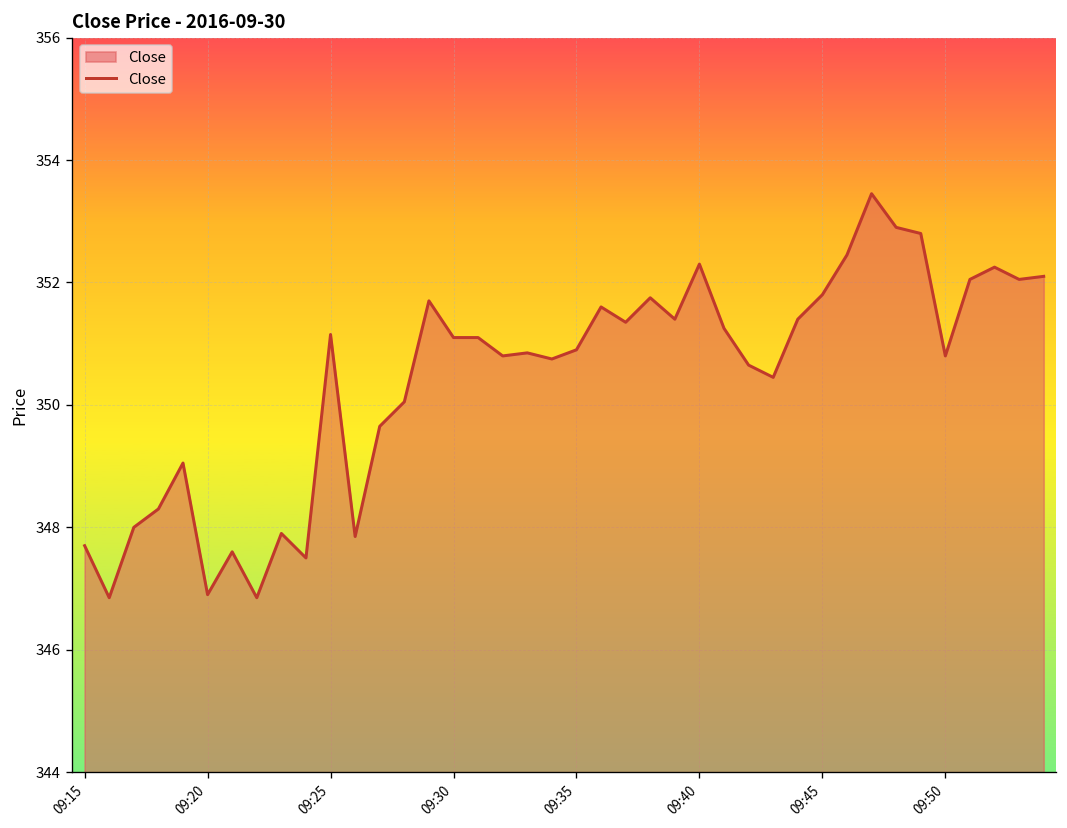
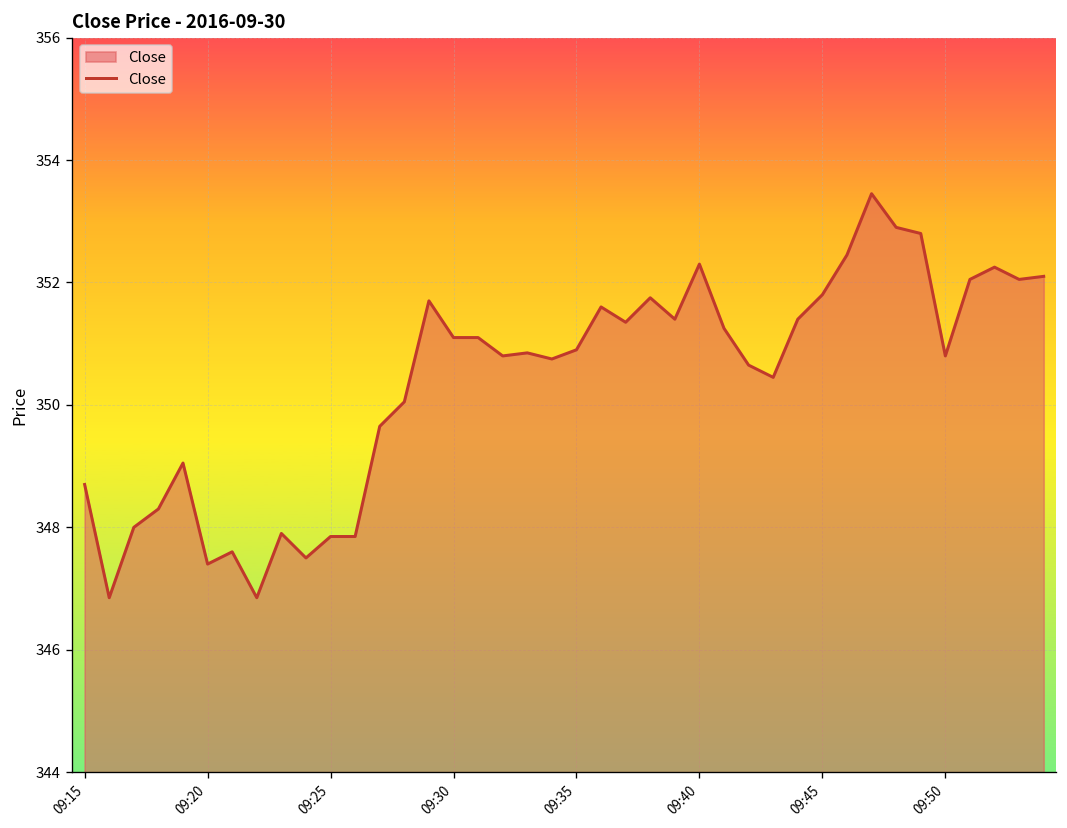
09:15: 347.7 -> 348.7
09:20: 346.9 -> 347.4
09:25: 351.2 -> 347.9
